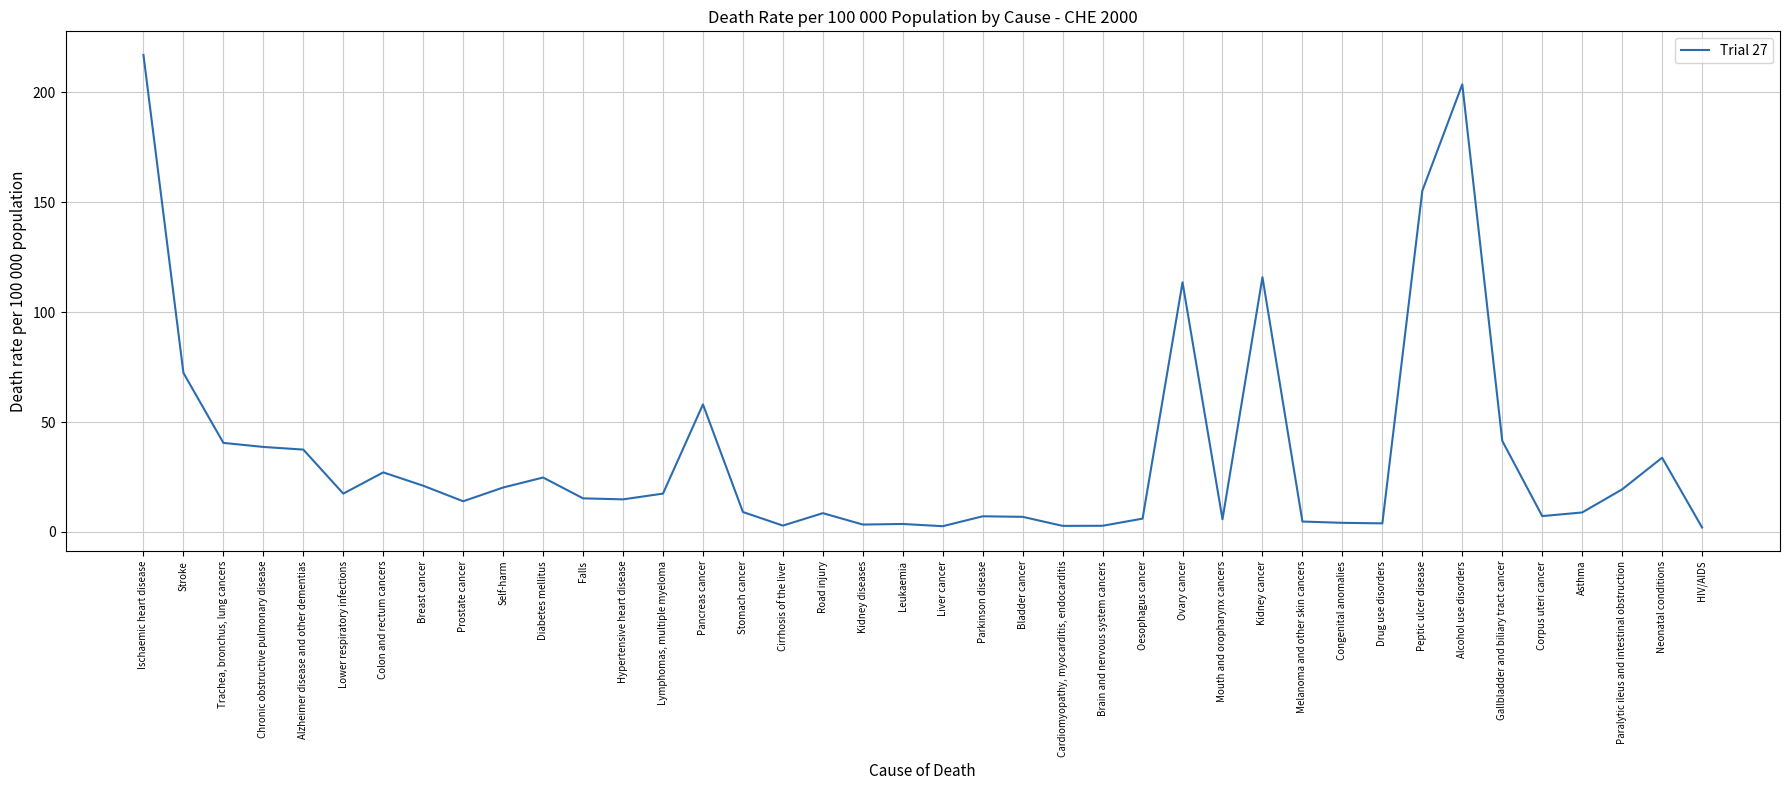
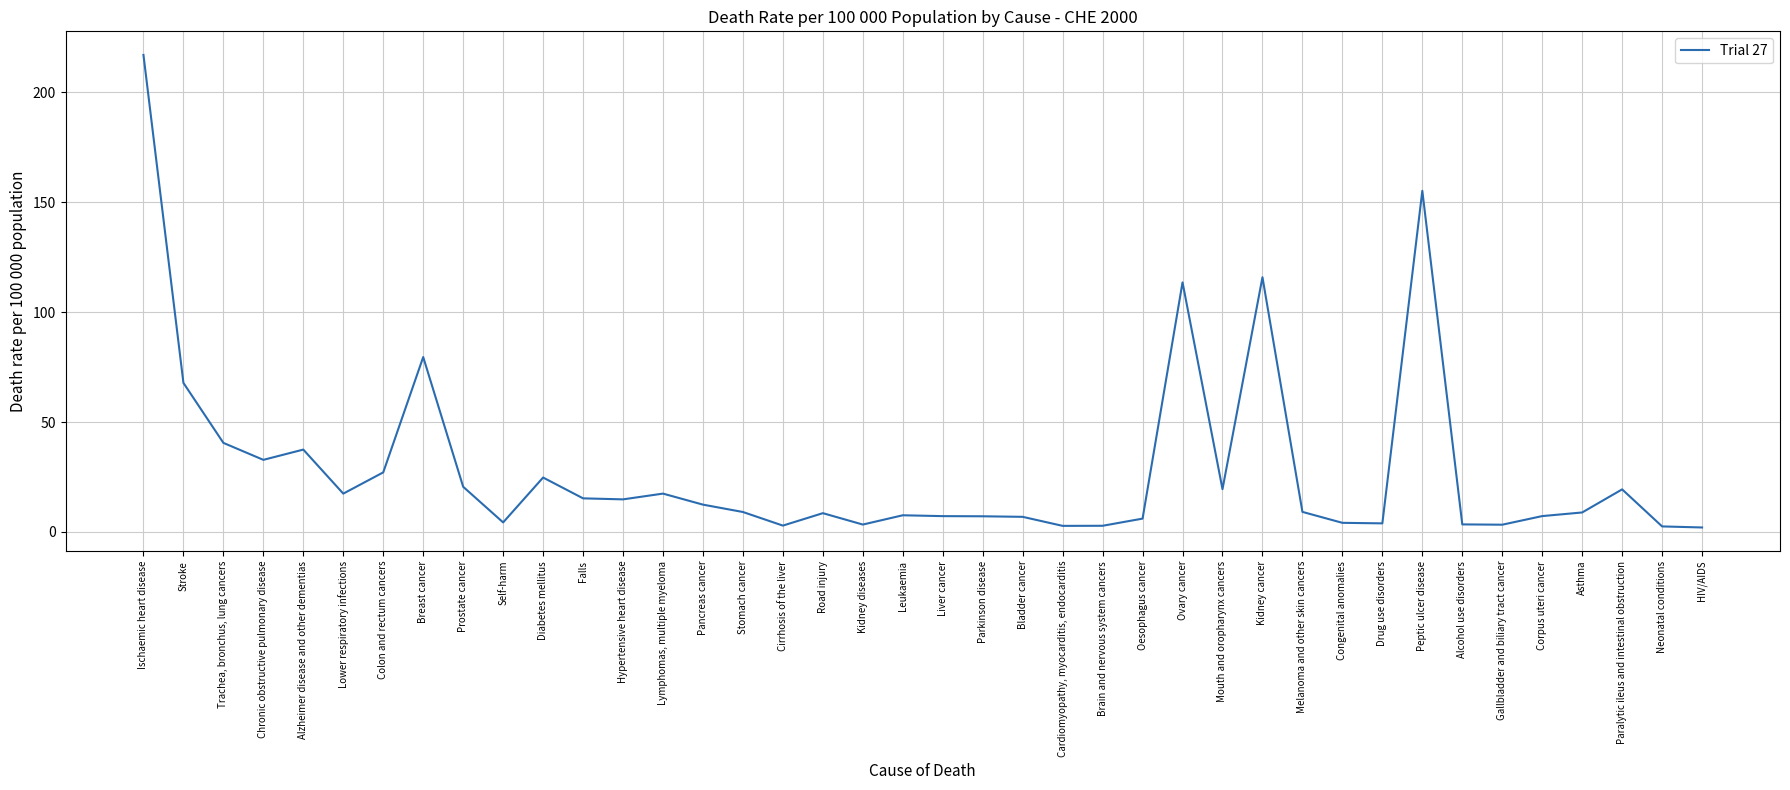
Stroke: 72 -> 68
Chronic obstructive pulmonary disease: 39 -> 33
Breast cancer: 21 -> 80
Prostate cancer: 14 -> 21
Self-harm: 20 -> 4
Pancreas cancer: 58 -> 12
Leukaemia: 4 -> 8
Liver cancer: 3 -> 7
Mouth and oropharynx cancers: 6 -> 19
Melanoma and other skin cancers: 5 -> 9
Alcohol use disorders: 204 -> 3
Gallbladder and biliary tract cancer: 41 -> 3
Neonatal conditions: 34 -> 3
